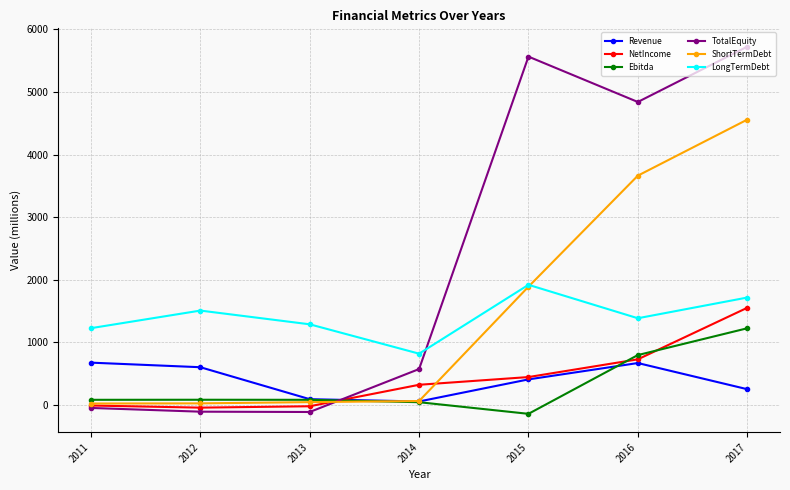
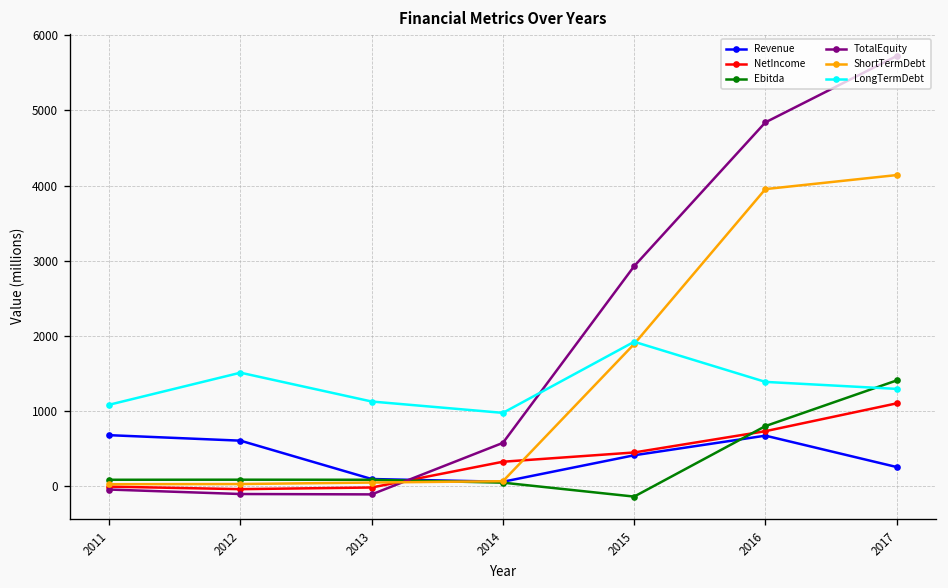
LongTermDebt, 2011: 1200 -> 1100
LongTermDebt, 2013: 1300 -> 1100
LongTermDebt, 2014: 800 -> 1000
TotalEquity, 2015: 5600 -> 2900
ShortTermDebt, 2016: 3700 -> 4000
NetIncome, 2017: 1600 -> 1100
Ebitda, 2017: 1200 -> 1400
ShortTermDebt, 2017: 4600 -> 4100
LongTermDebt, 2017: 1700 -> 1300
